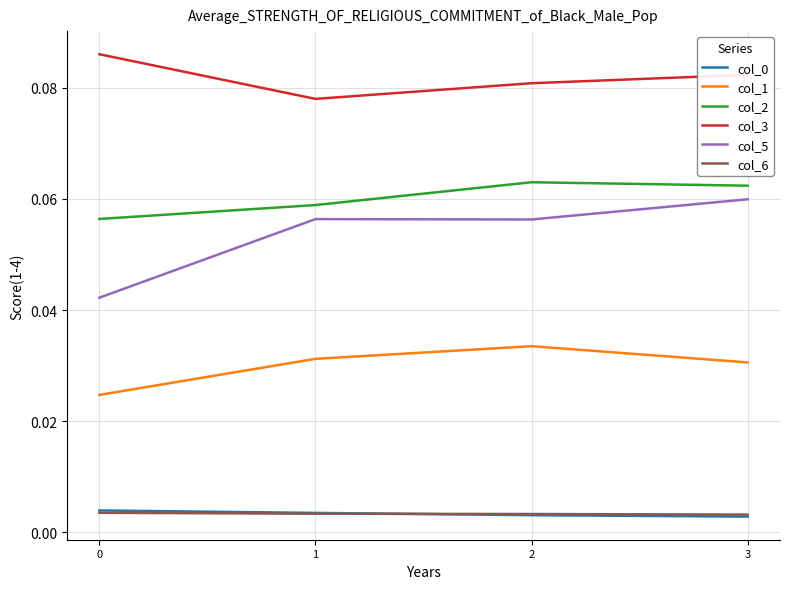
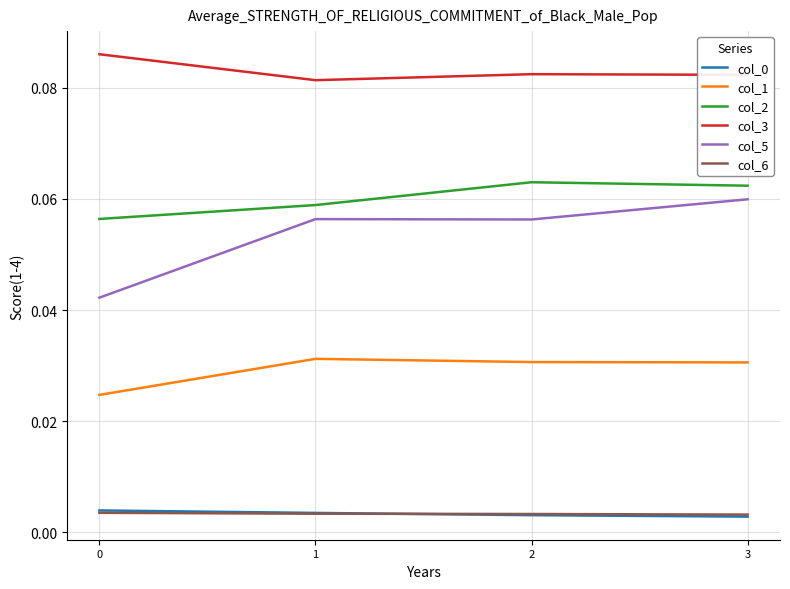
col_3, 1: 0.078 -> 0.081
col_1, 2: 0.034 -> 0.031
col_3, 2: 0.081 -> 0.082
